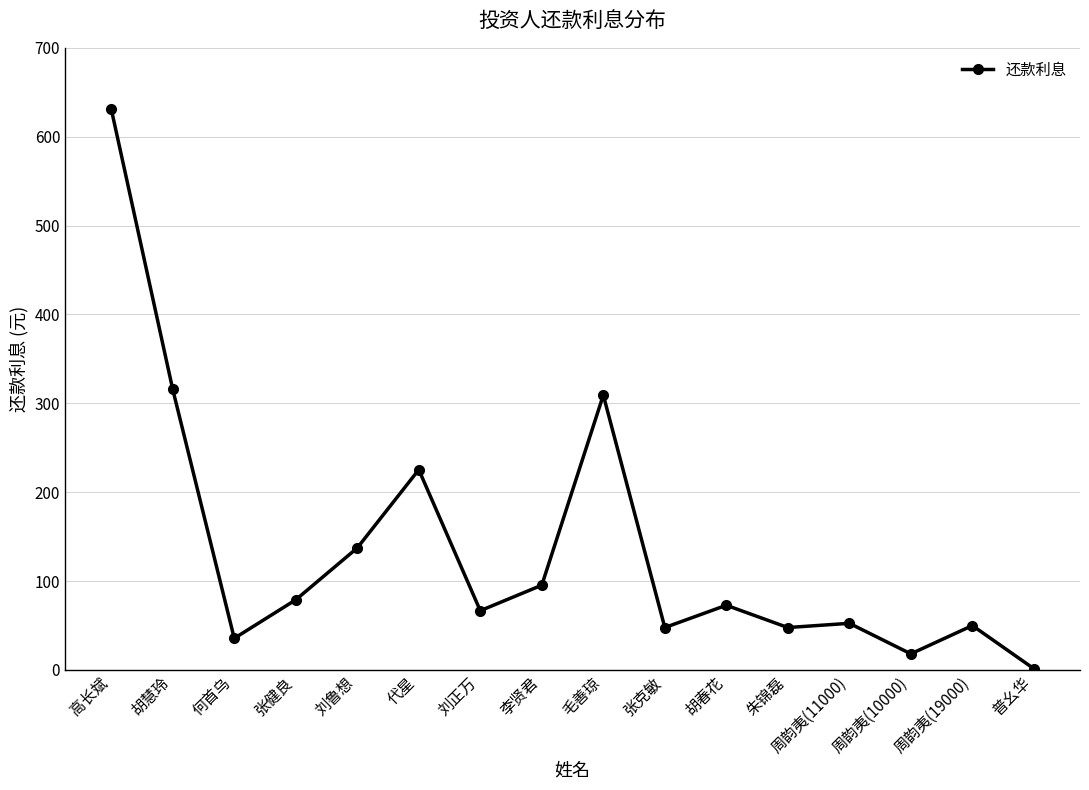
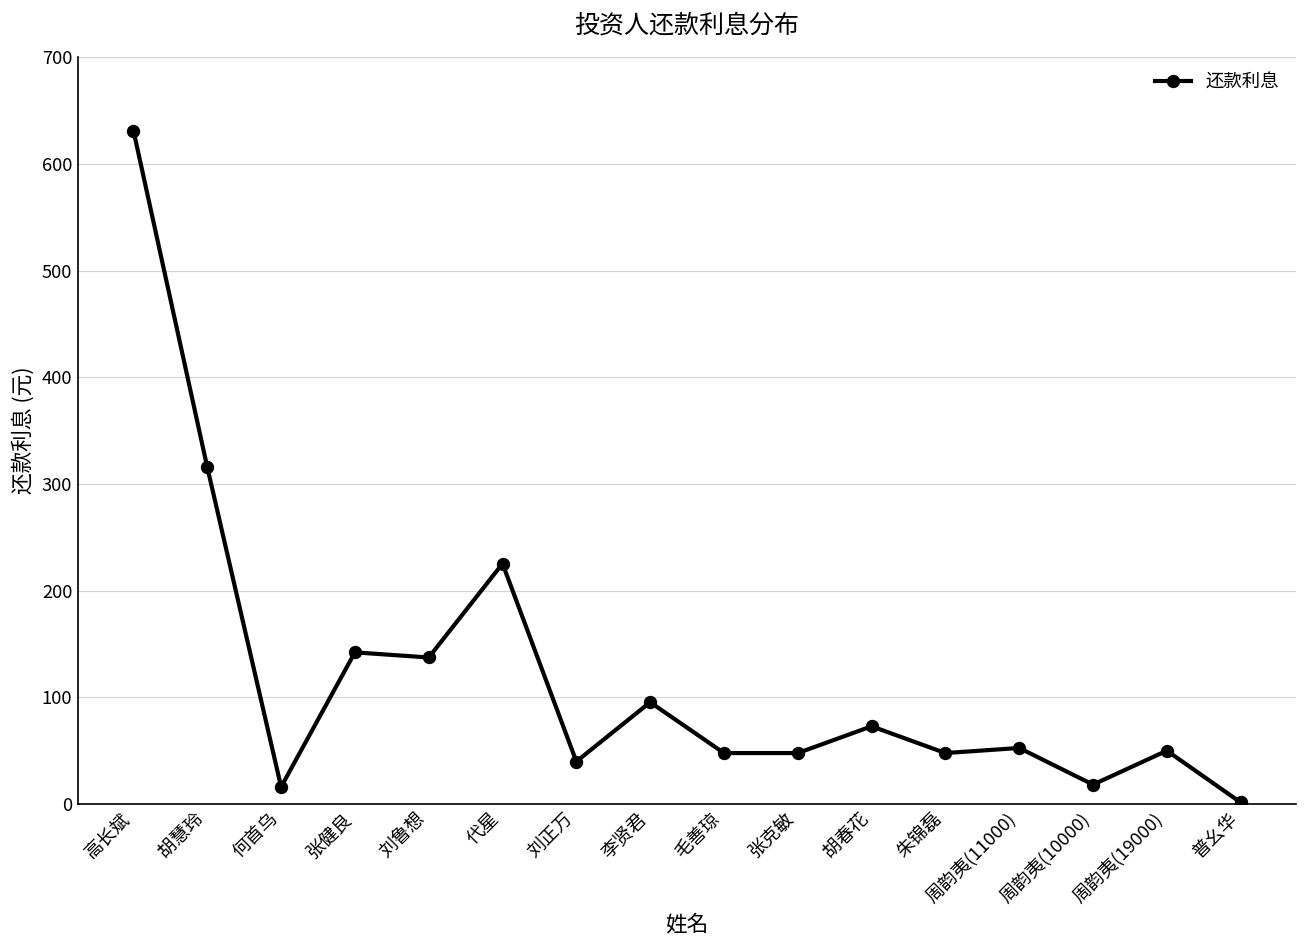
何首乌: 40 -> 20
张健良: 80 -> 140
刘正万: 70 -> 40
毛善琼: 310 -> 50
